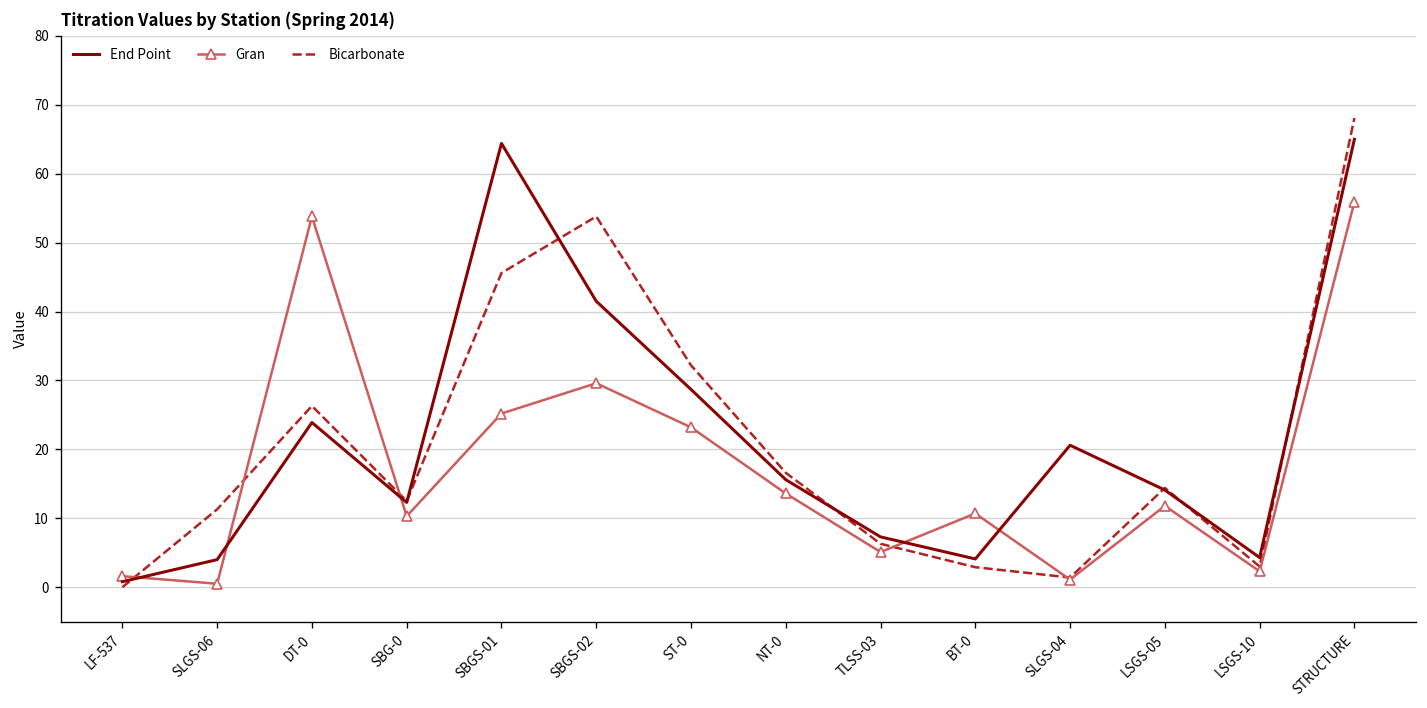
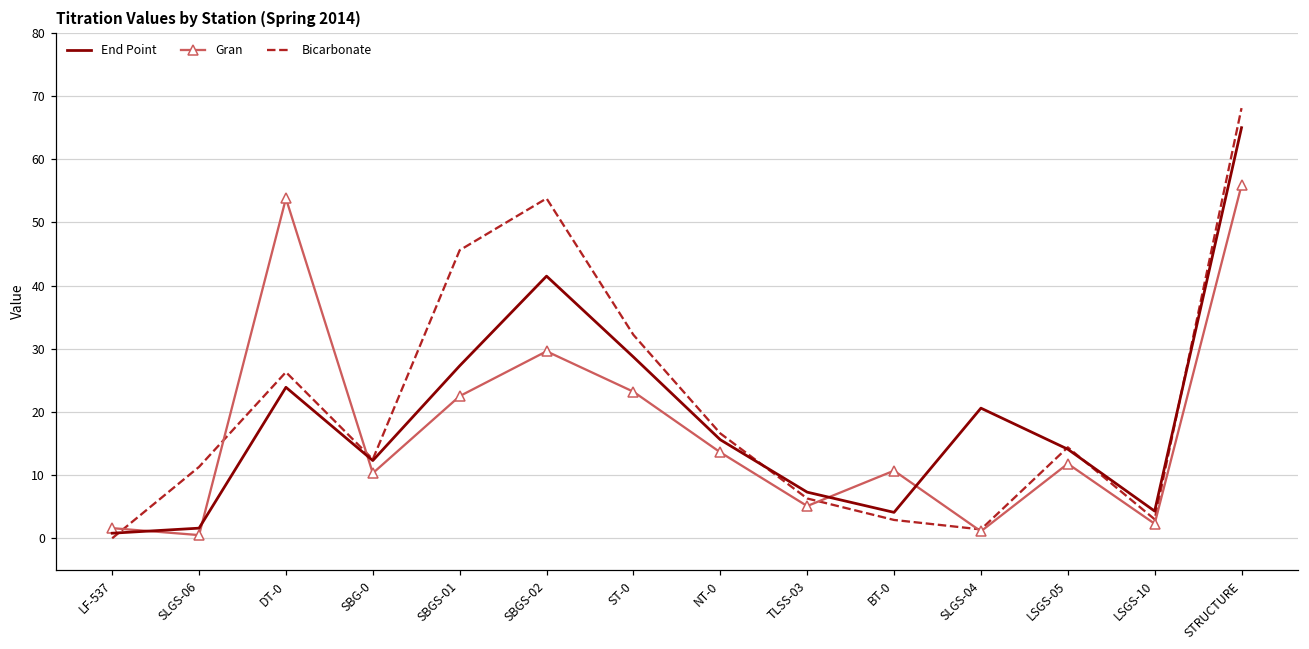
End Point, SLGS-06: 4 -> 2
End Point, SBGS-01: 64 -> 27
Gran, SBGS-01: 25 -> 23
